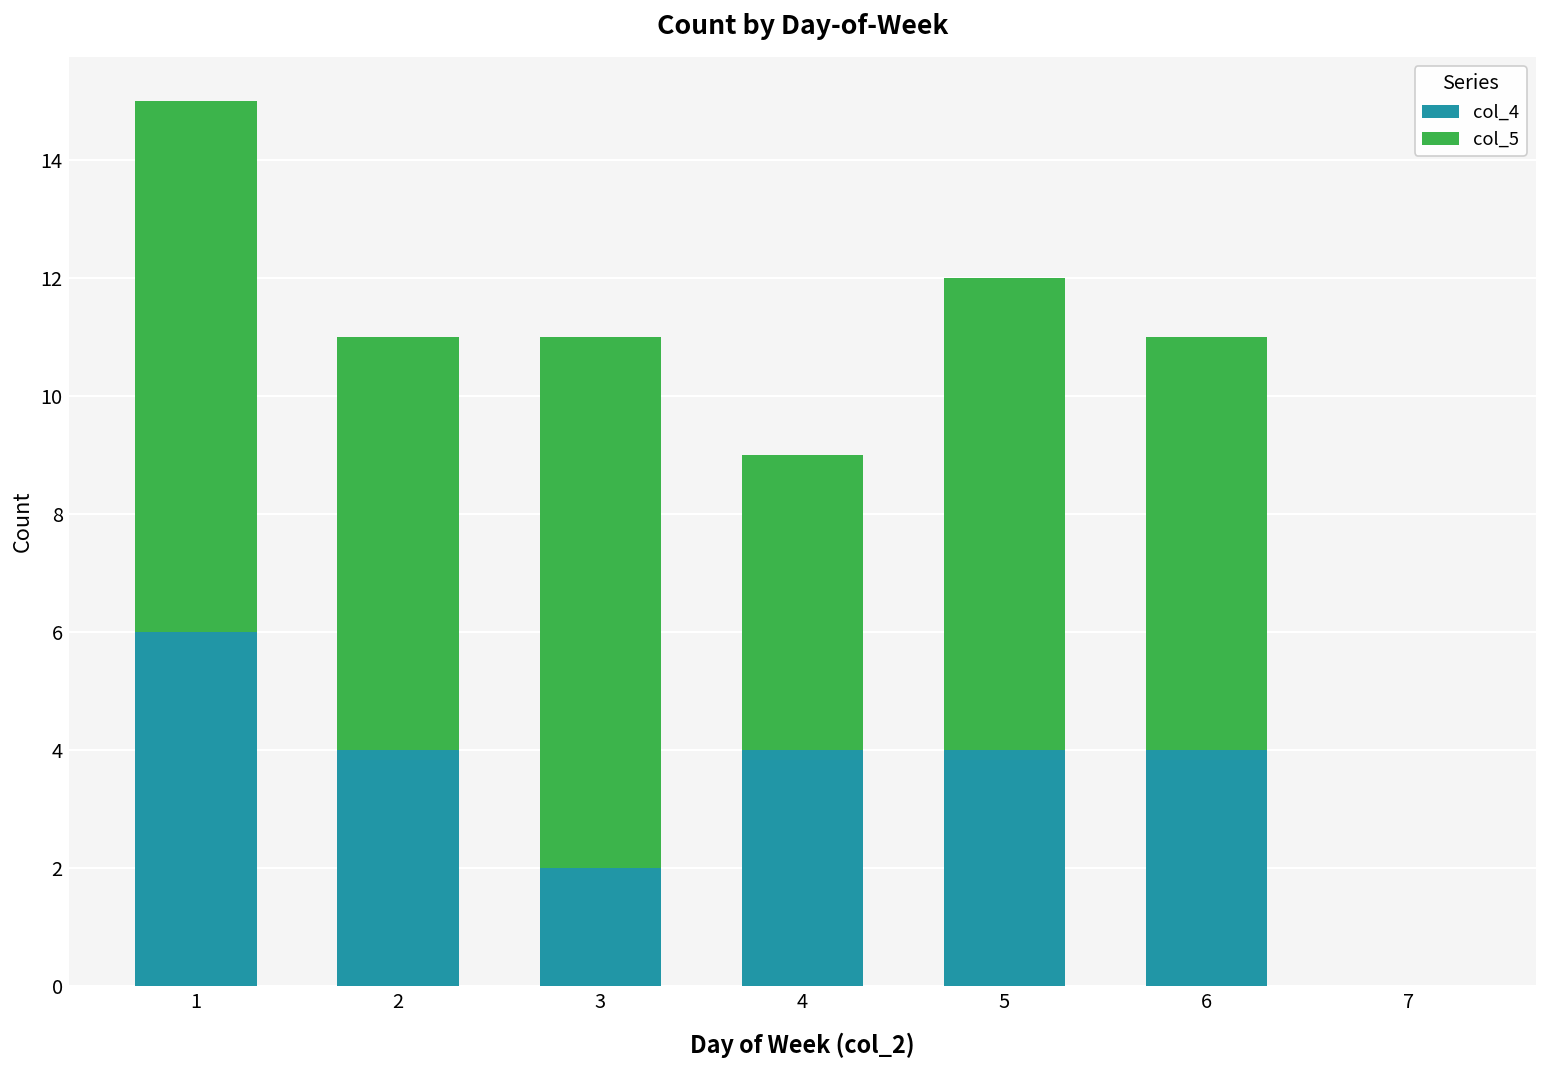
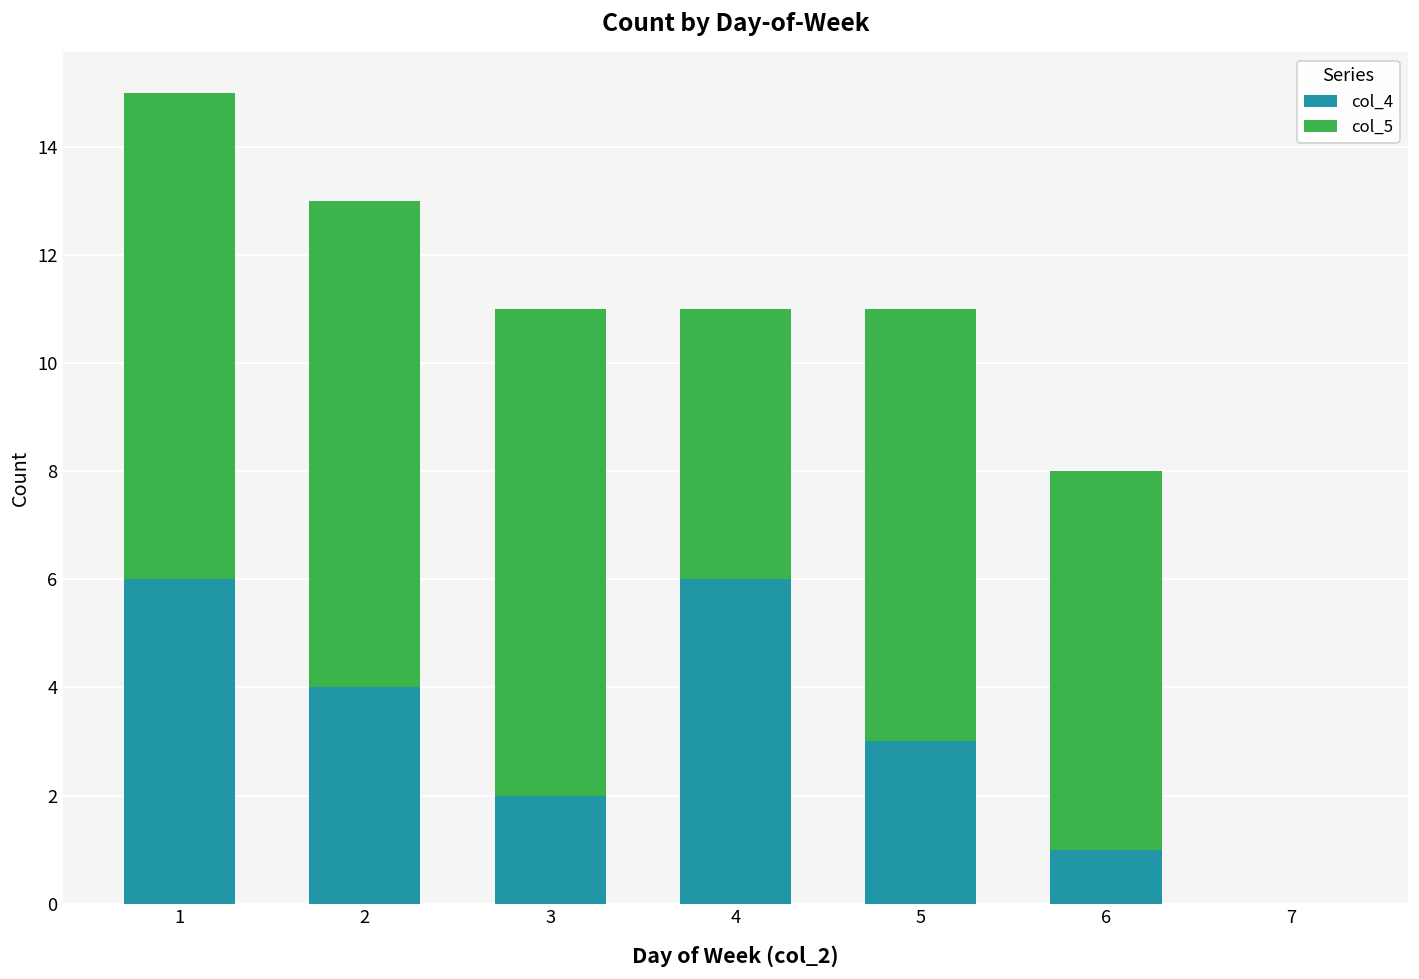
col_5, 2: 7 -> 9
col_4, 4: 4 -> 6
col_4, 5: 4 -> 3
col_4, 6: 4 -> 1
